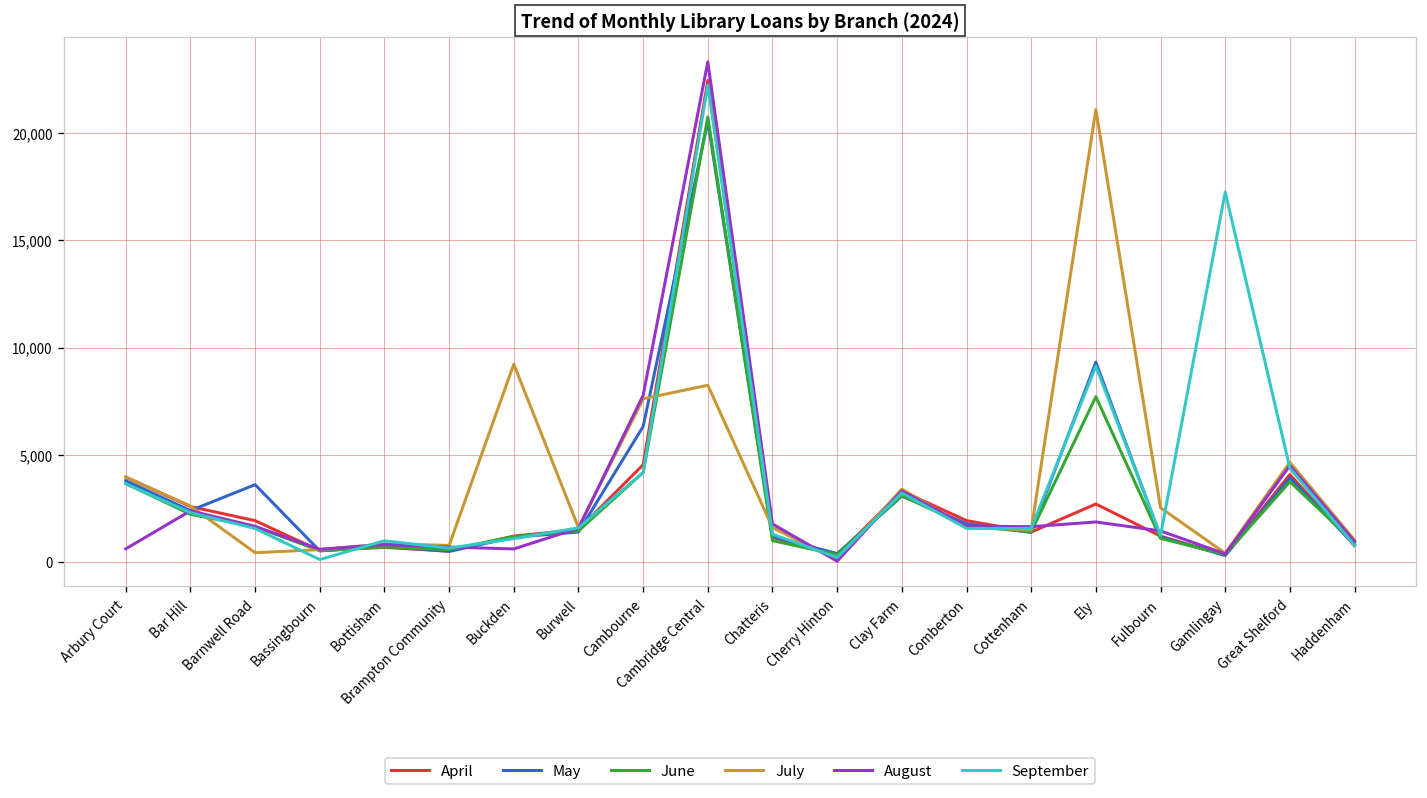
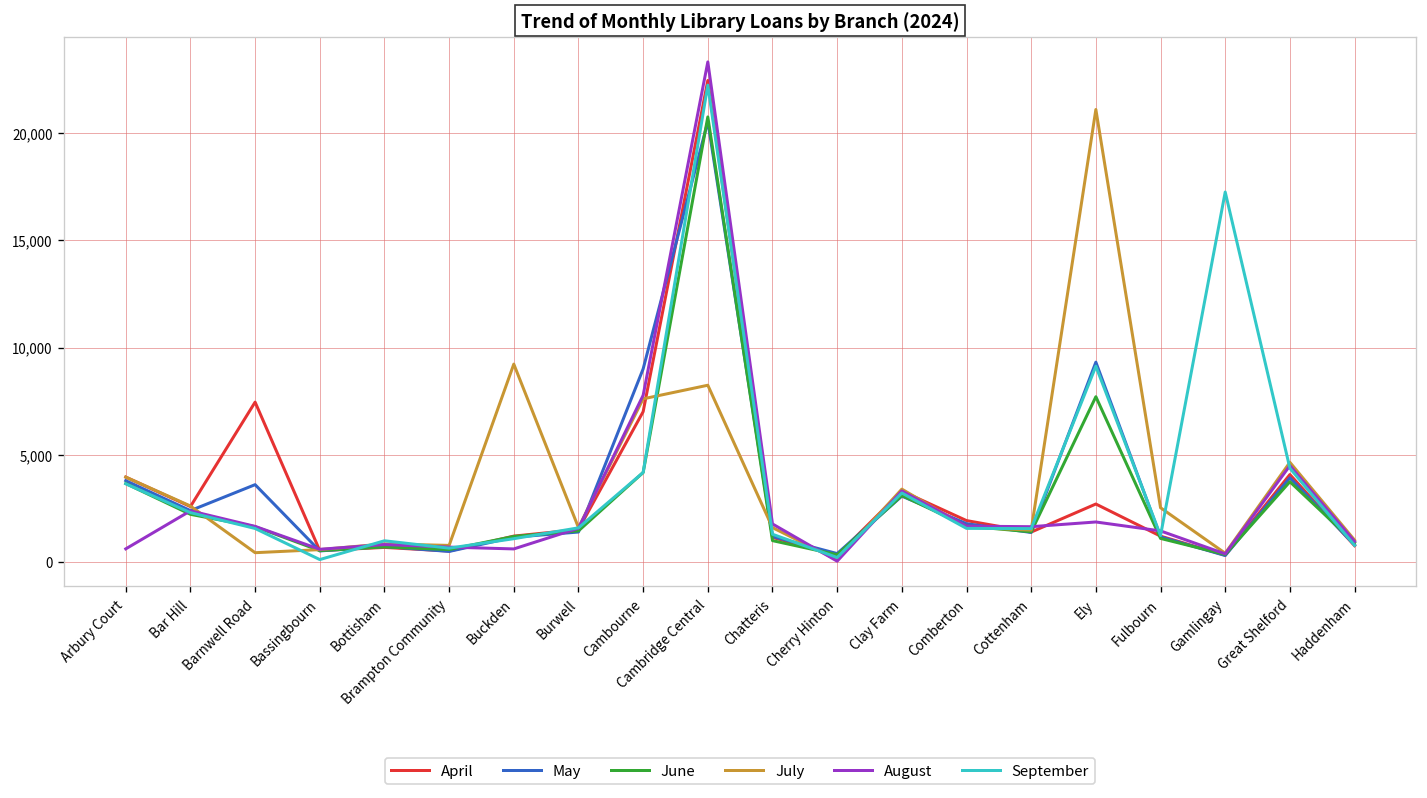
April, Barnwell Road: 1,900 -> 7,500
April, Cambourne: 4,500 -> 7,000
May, Cambourne: 6,300 -> 9,000
